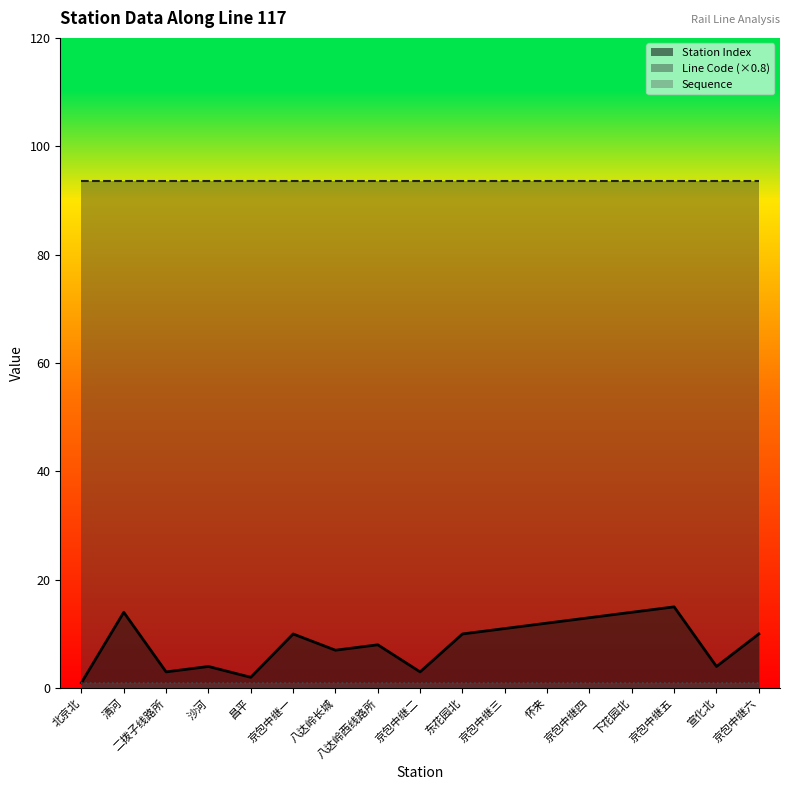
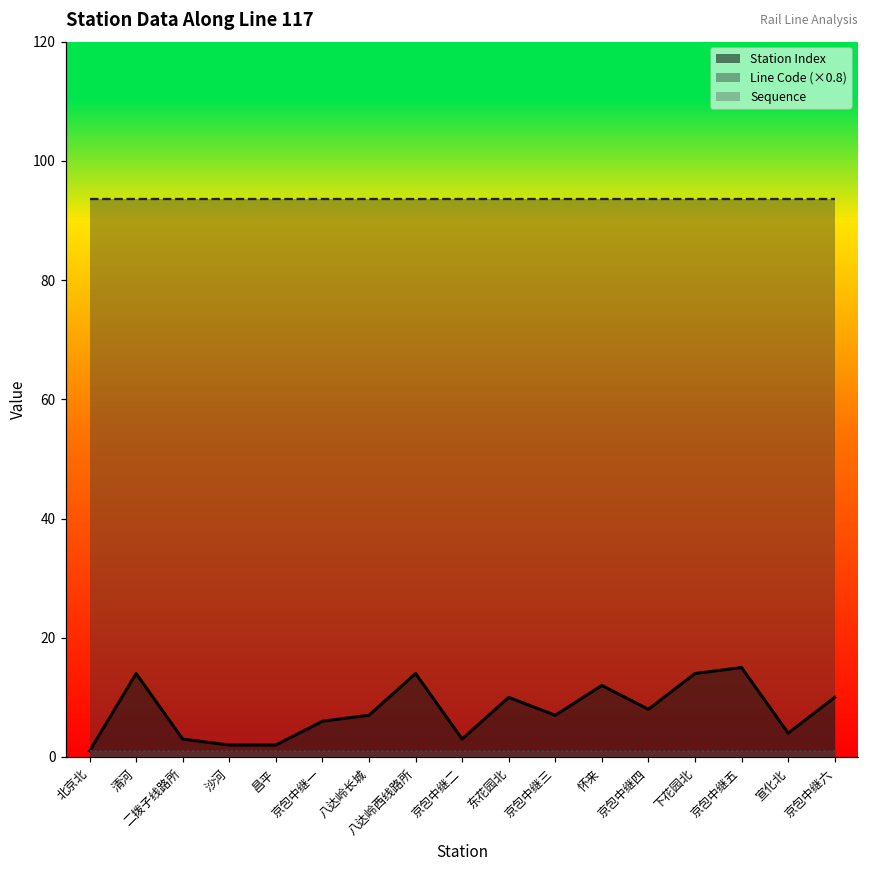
Station Index, 沙河: 4 -> 2
Station Index, 京包中继一: 10 -> 6
Station Index, 八达岭西线路所: 8 -> 14
Station Index, 京包中继三: 11 -> 7
Station Index, 京包中继四: 13 -> 8
